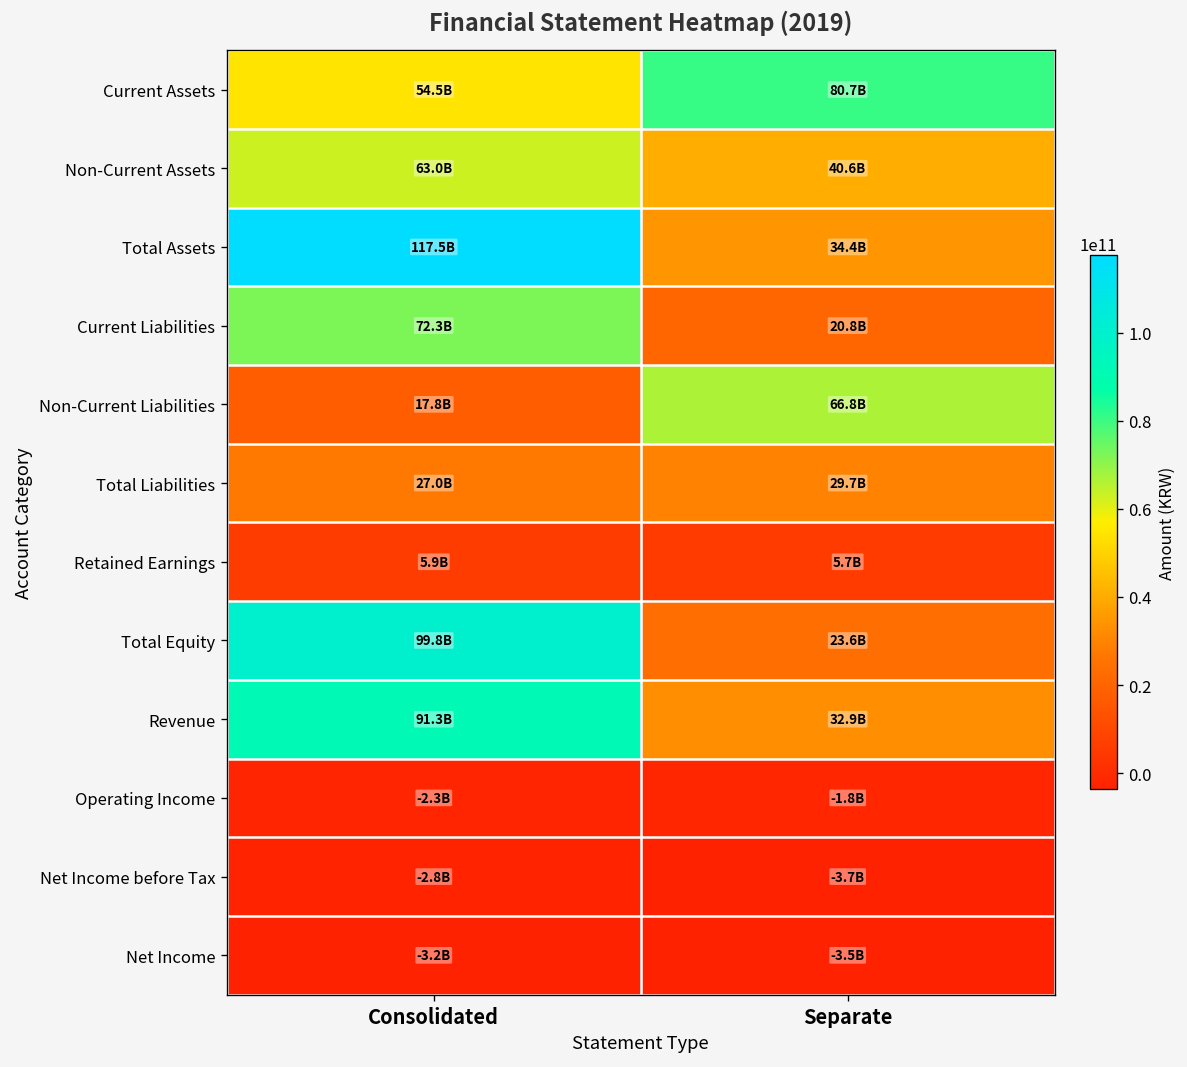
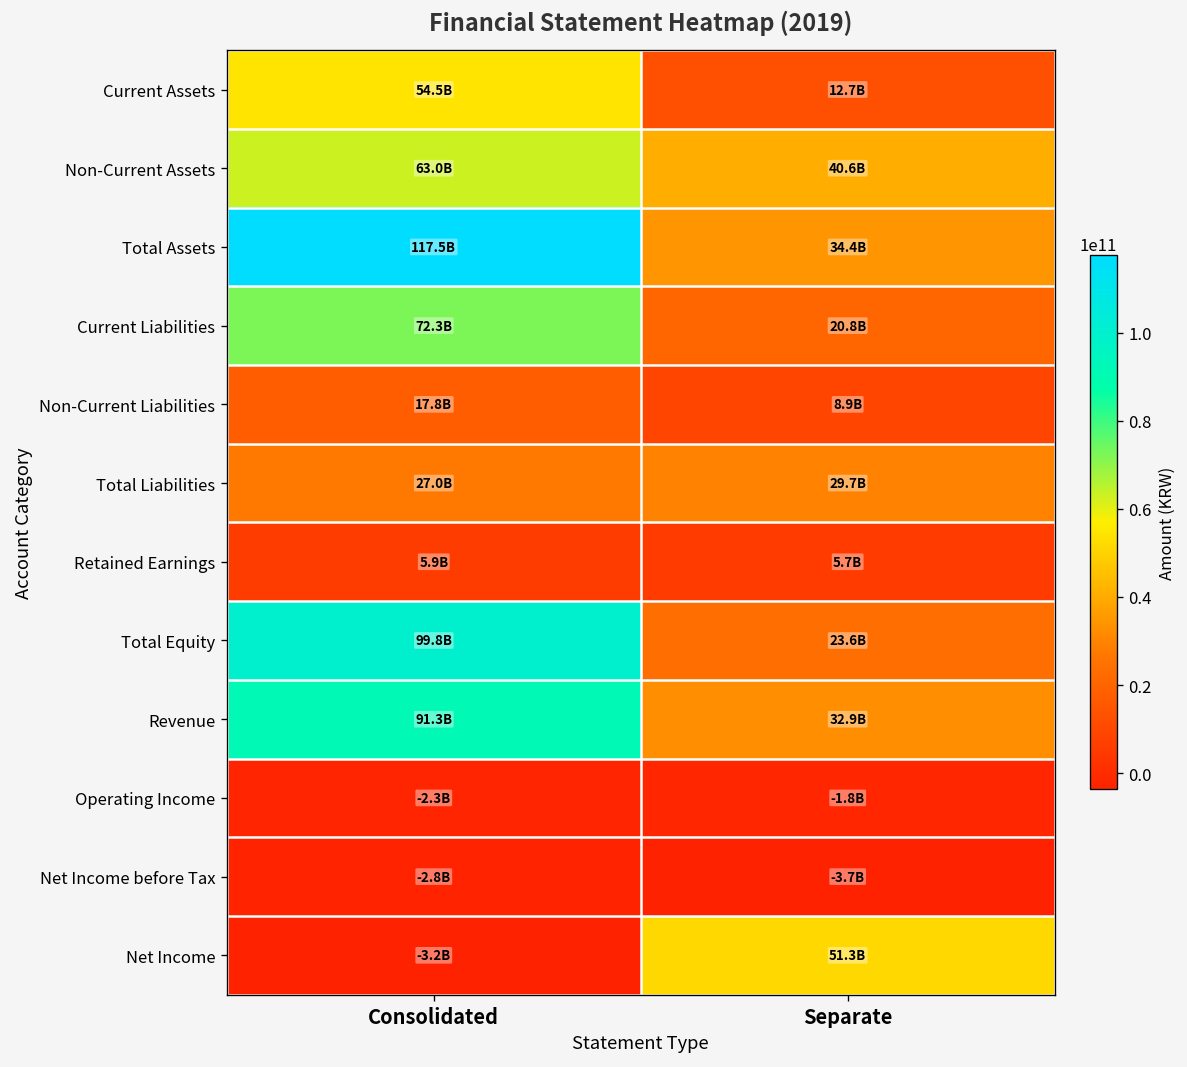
Current Assets, Separate: 80.7B -> 12.7B
Non-Current Liabilities, Separate: 66.8B -> 8.9B
Net Income, Separate: -3.5B -> 51.3B
